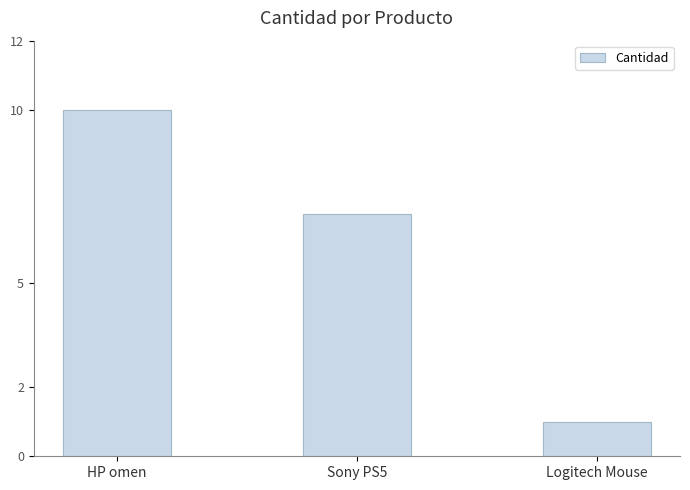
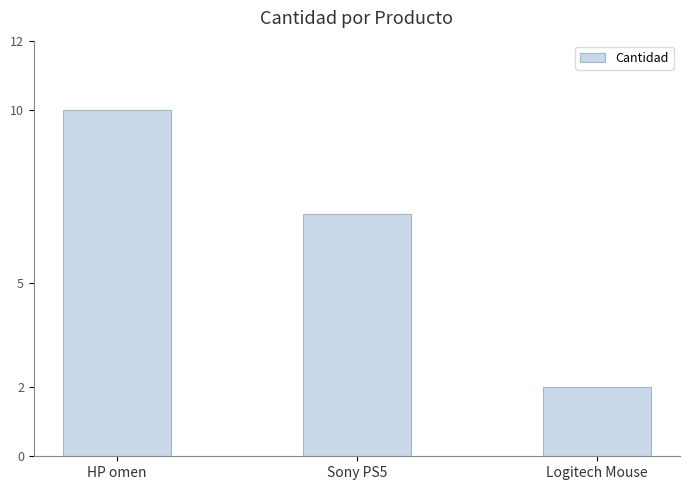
Logitech Mouse: 1 -> 2
